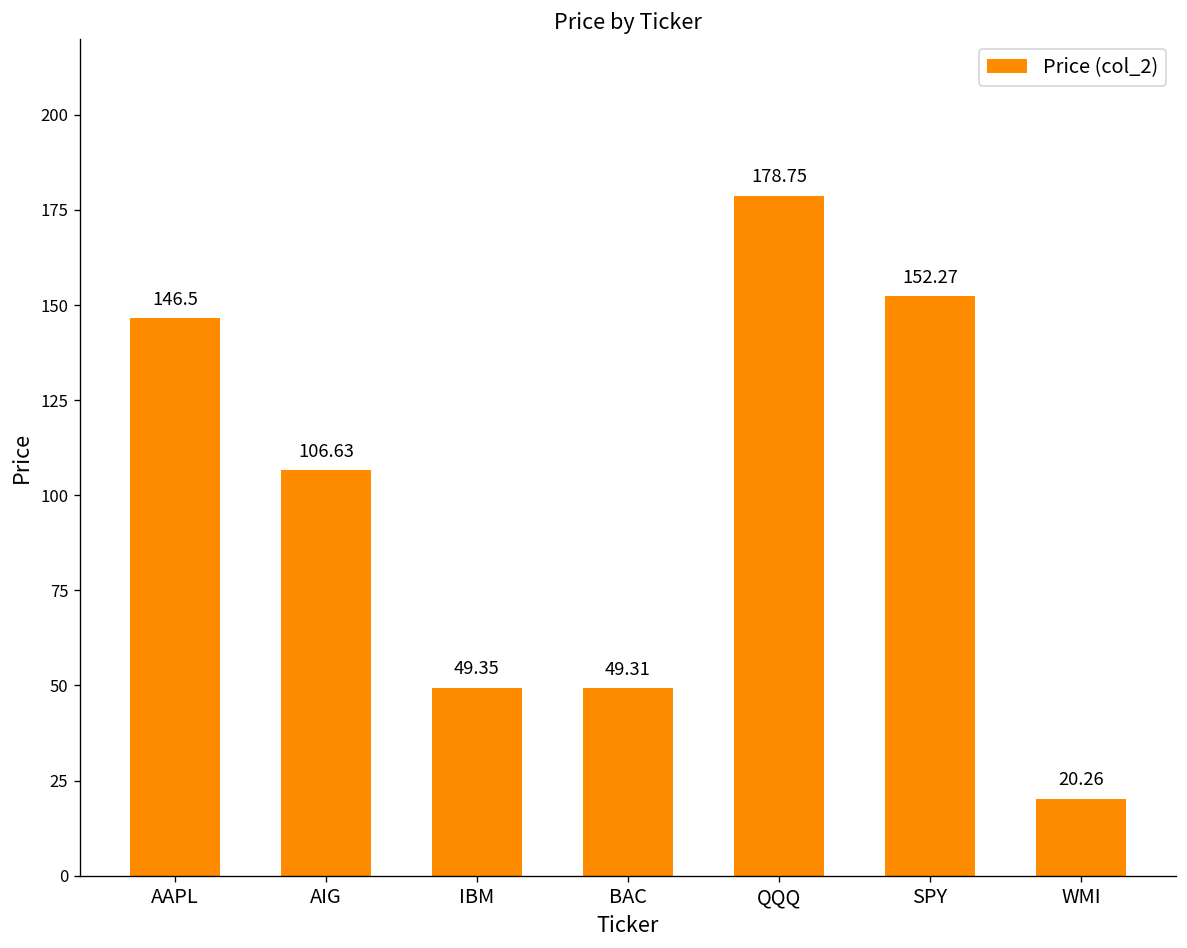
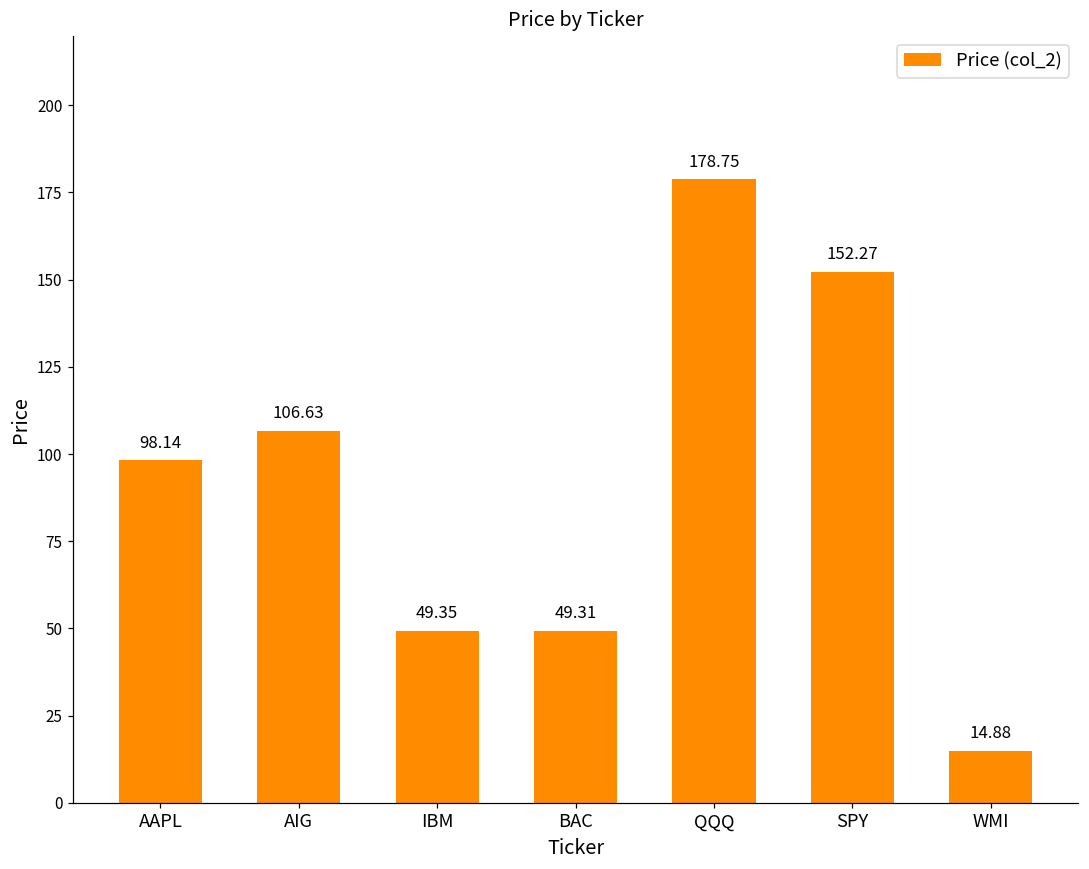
AAPL: 146.5 -> 98.14
WMI: 20.26 -> 14.88
